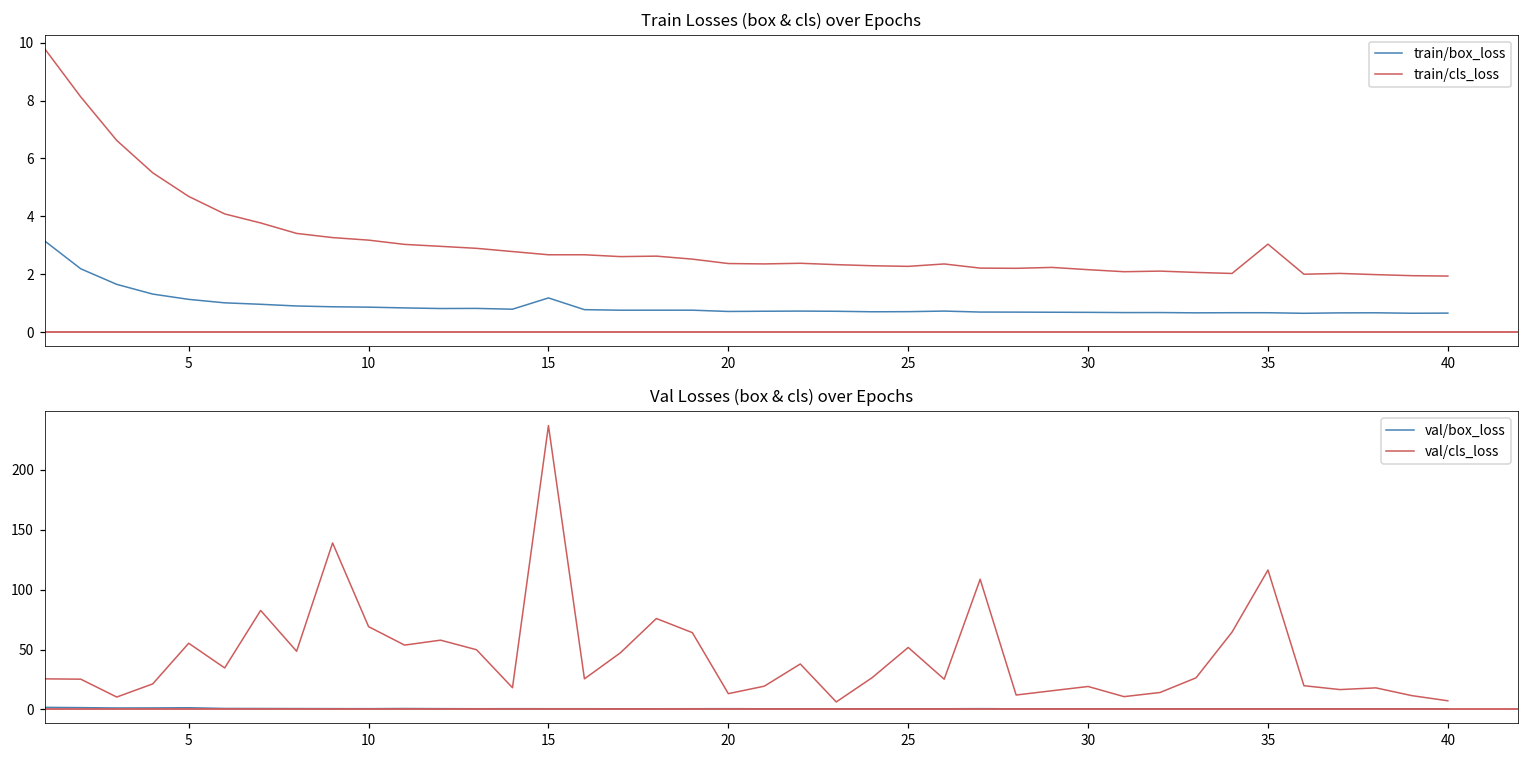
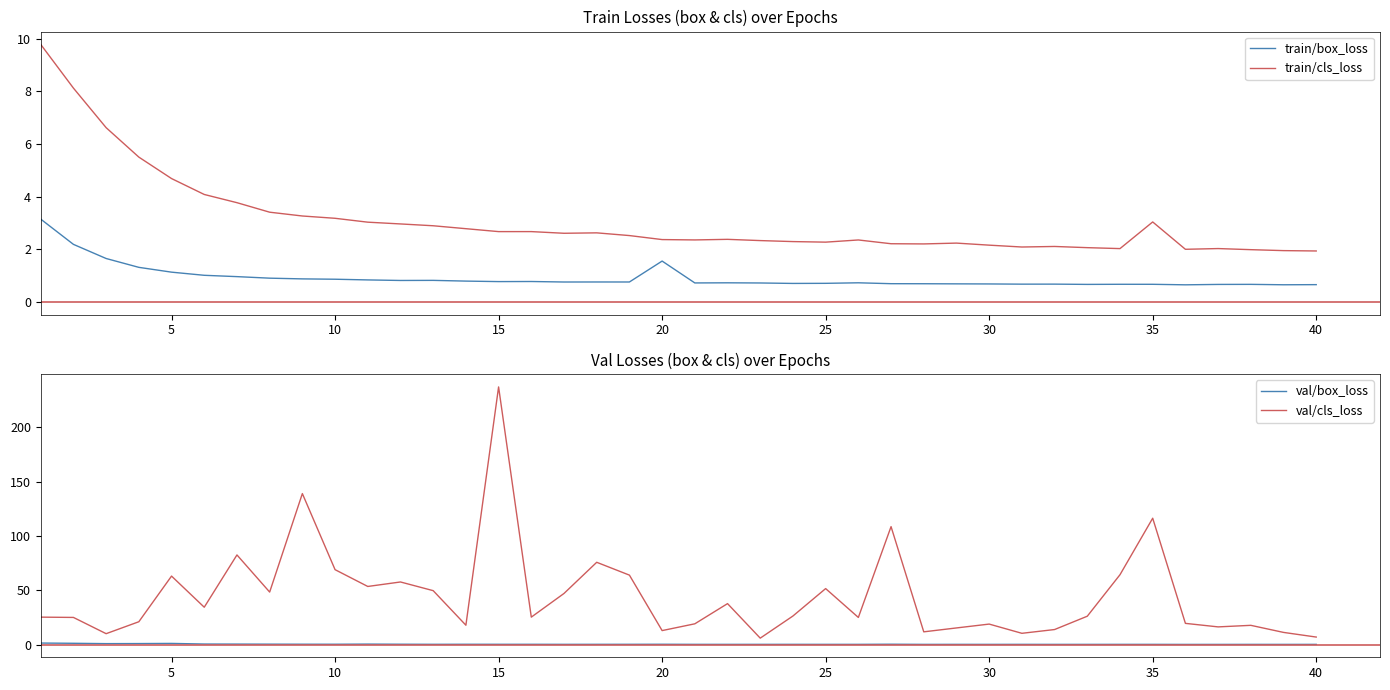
Train Losses (box & cls) over Epochs, train/box_loss, 15: 1.2 -> 0.8
Train Losses (box & cls) over Epochs, train/box_loss, 20: 0.7 -> 1.6
Val Losses (box & cls) over Epochs, val/cls_loss, 5: 55 -> 63
